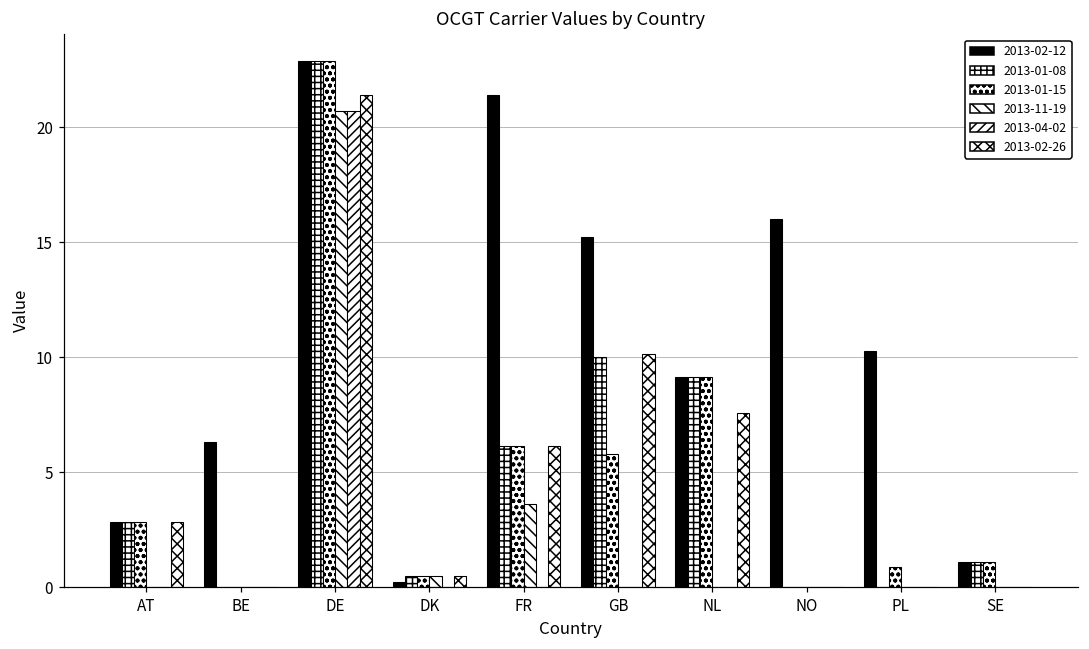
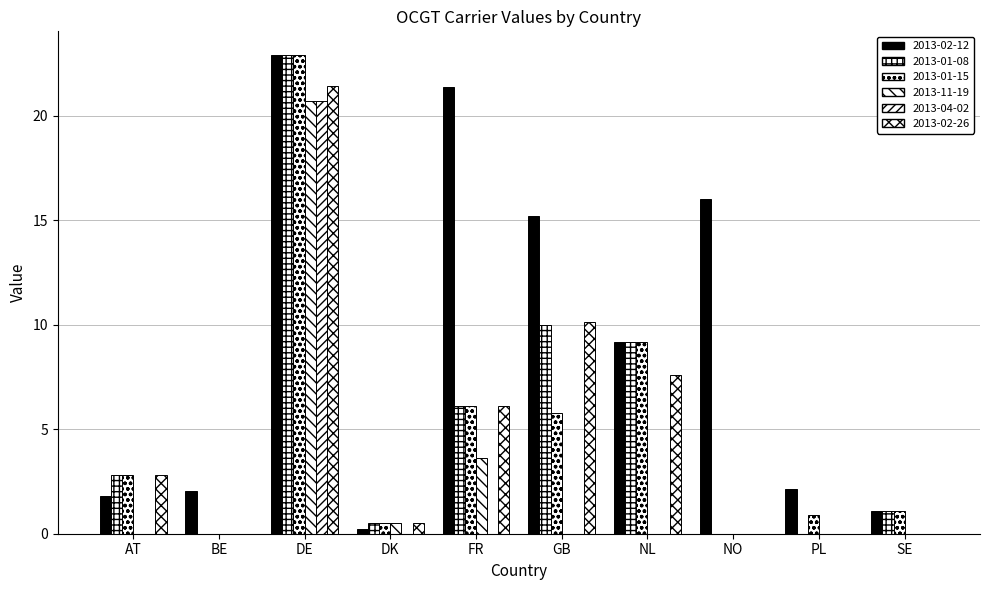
2013-02-12, AT: 2.8 -> 1.8
2013-02-12, BE: 6.3 -> 2.0
2013-02-12, PL: 10.3 -> 2.1
